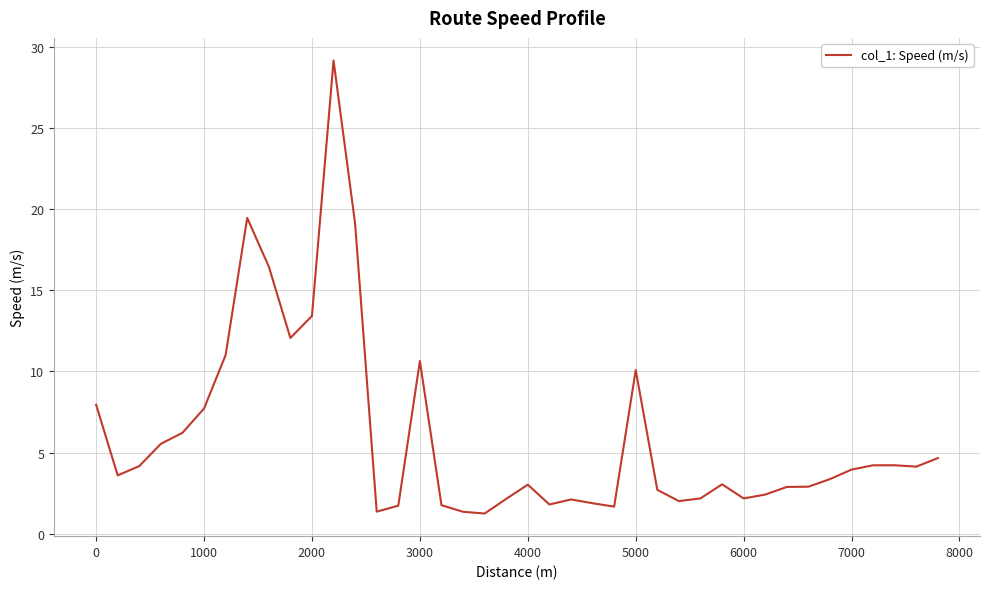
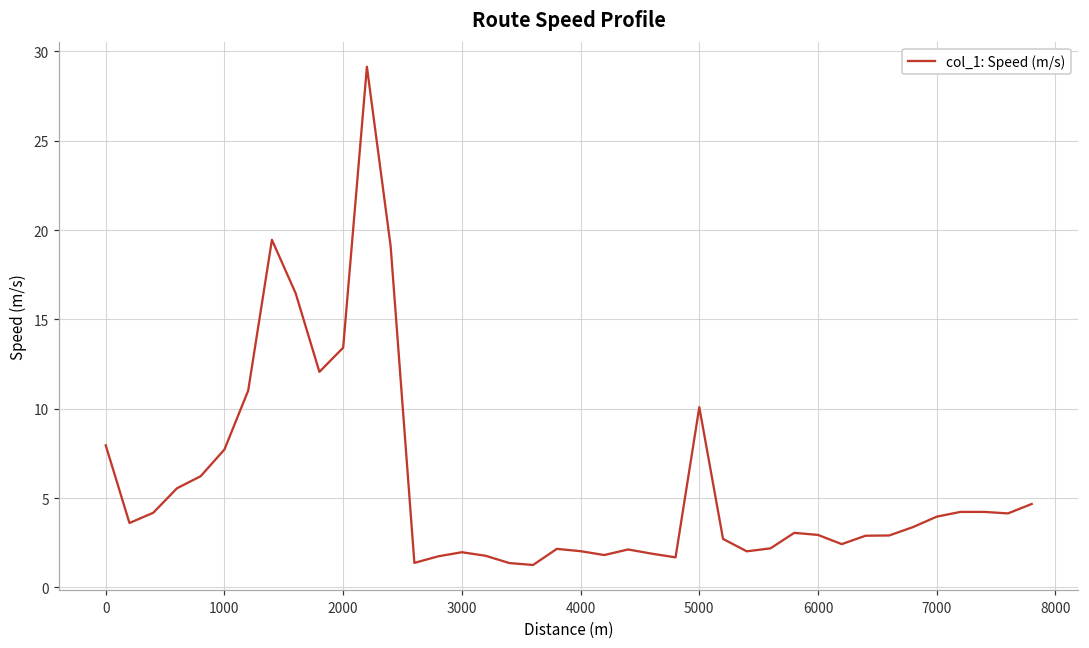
3000: 10.6 -> 2.0
4000: 3.0 -> 2.0
6000: 2.2 -> 2.9
